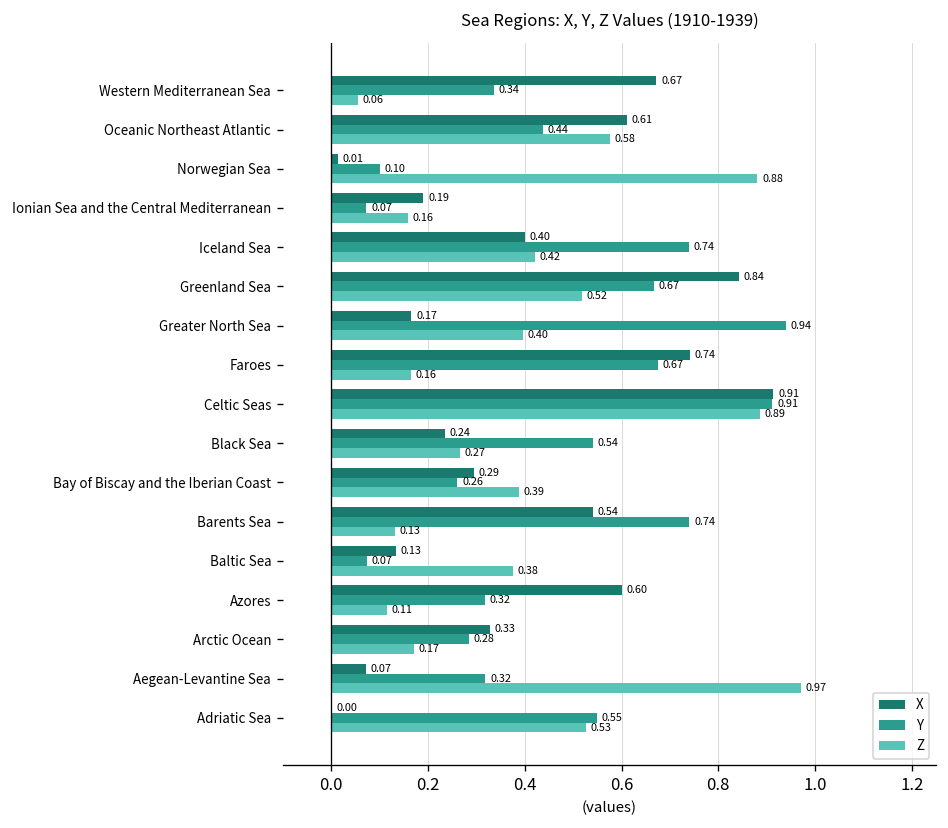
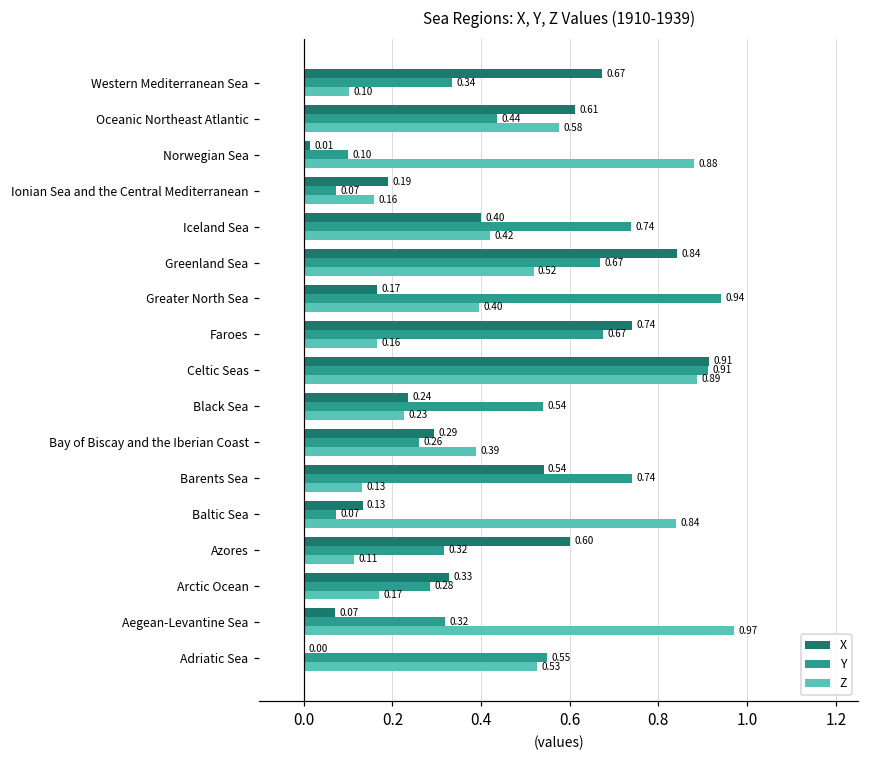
Z, Western Mediterranean Sea: 0.06 -> 0.10
Z, Black Sea: 0.27 -> 0.23
Z, Baltic Sea: 0.38 -> 0.84
